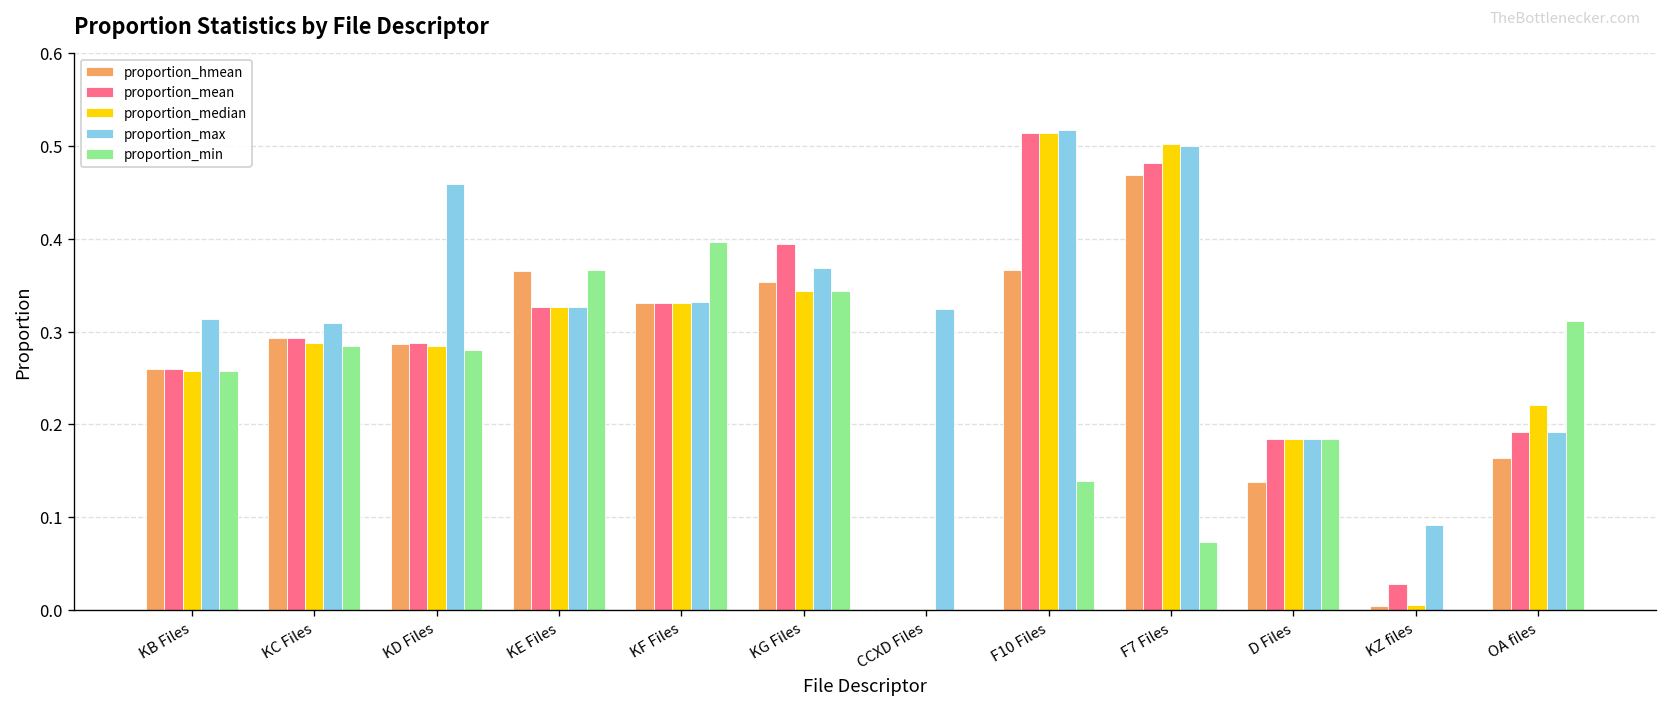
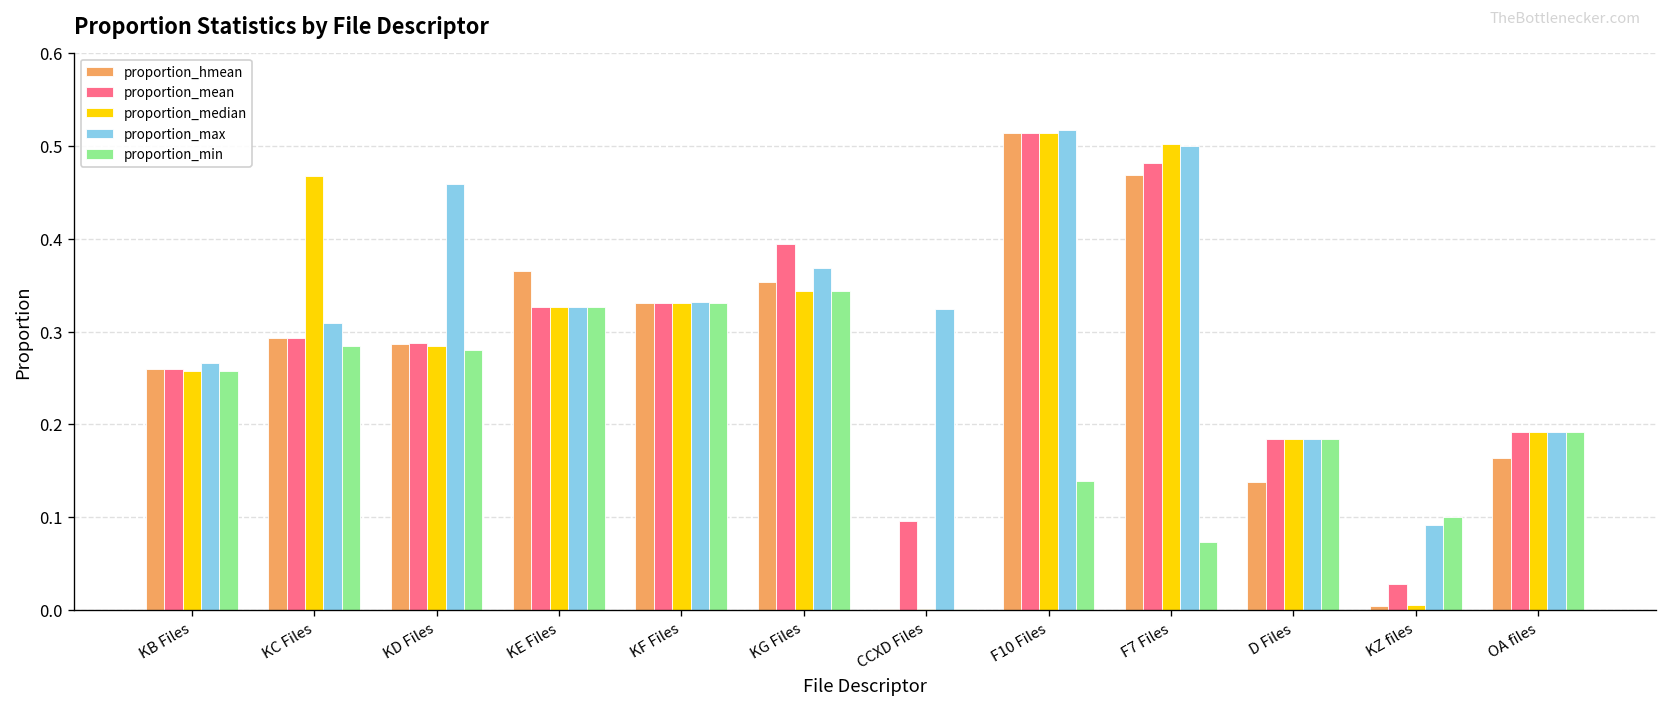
proportion_max, KB Files: 0.31 -> 0.27
proportion_median, KC Files: 0.29 -> 0.47
proportion_min, KE Files: 0.37 -> 0.33
proportion_min, KF Files: 0.40 -> 0.33
proportion_mean, CCXD Files: 0.00 -> 0.10
proportion_hmean, F10 Files: 0.37 -> 0.51
proportion_min, KZ files: 0.0 -> 0.1
proportion_median, OA files: 0.22 -> 0.19
proportion_min, OA files: 0.31 -> 0.19
